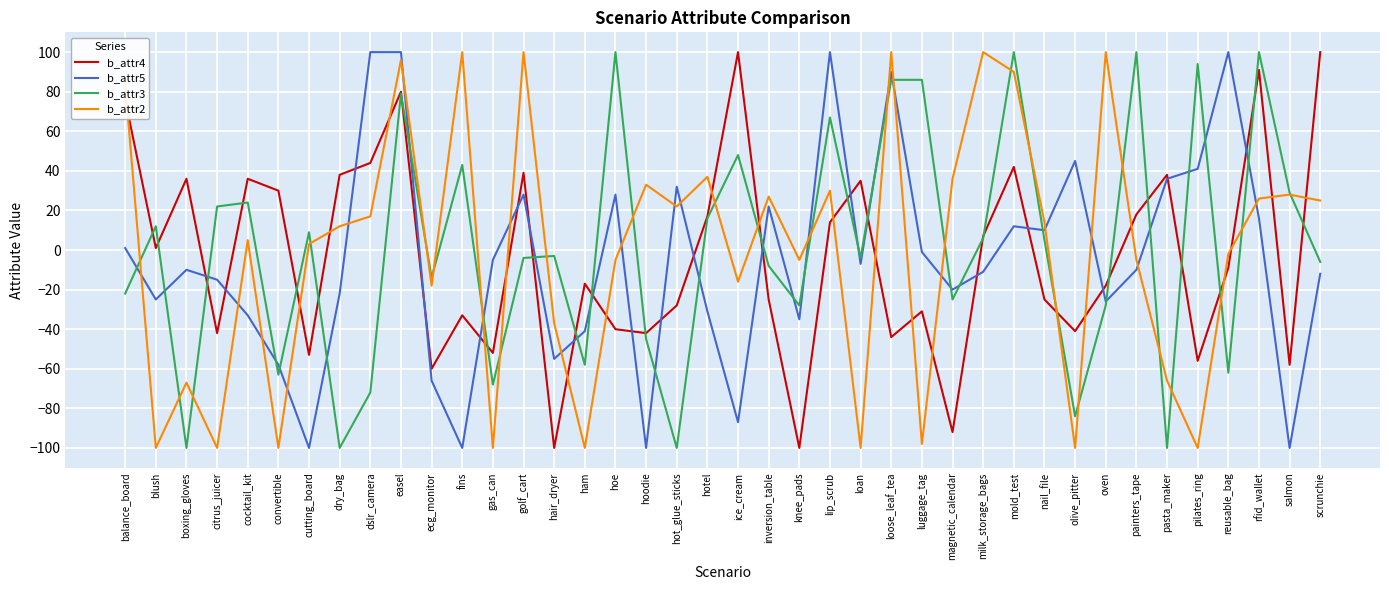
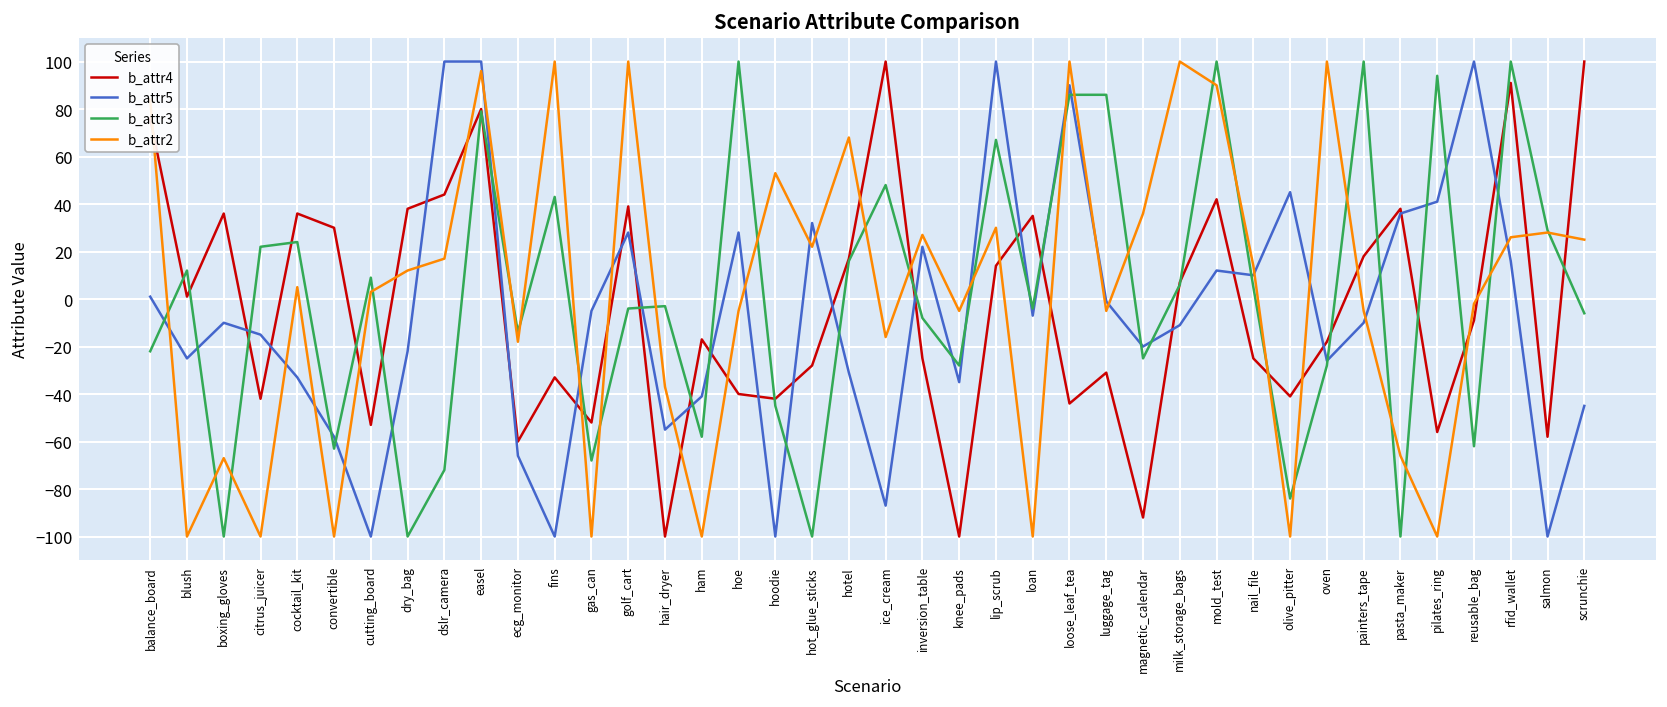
b_attr2, hoodie: 33 -> 53
b_attr2, hotel: 37 -> 68
b_attr2, luggage_tag: -98 -> -5
b_attr5, scrunchie: -12 -> -45
